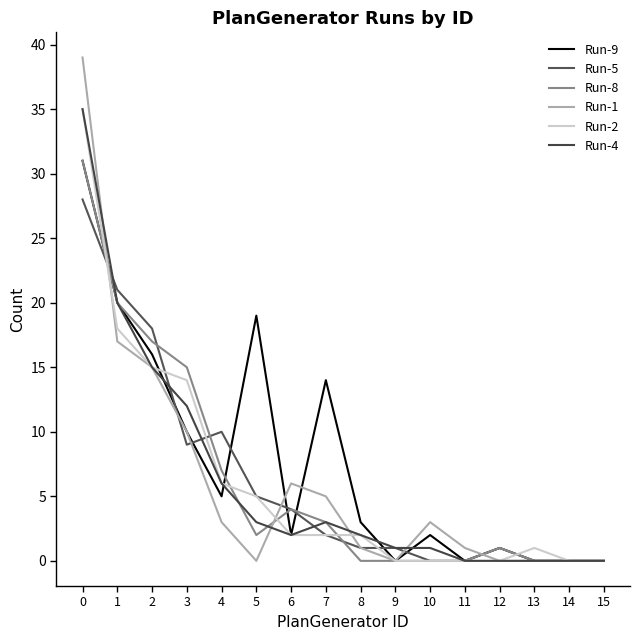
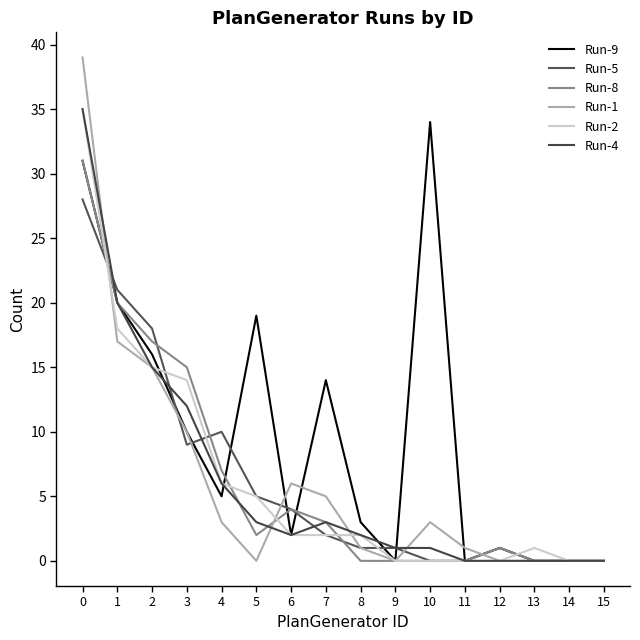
Run-9, 10: 2 -> 34
